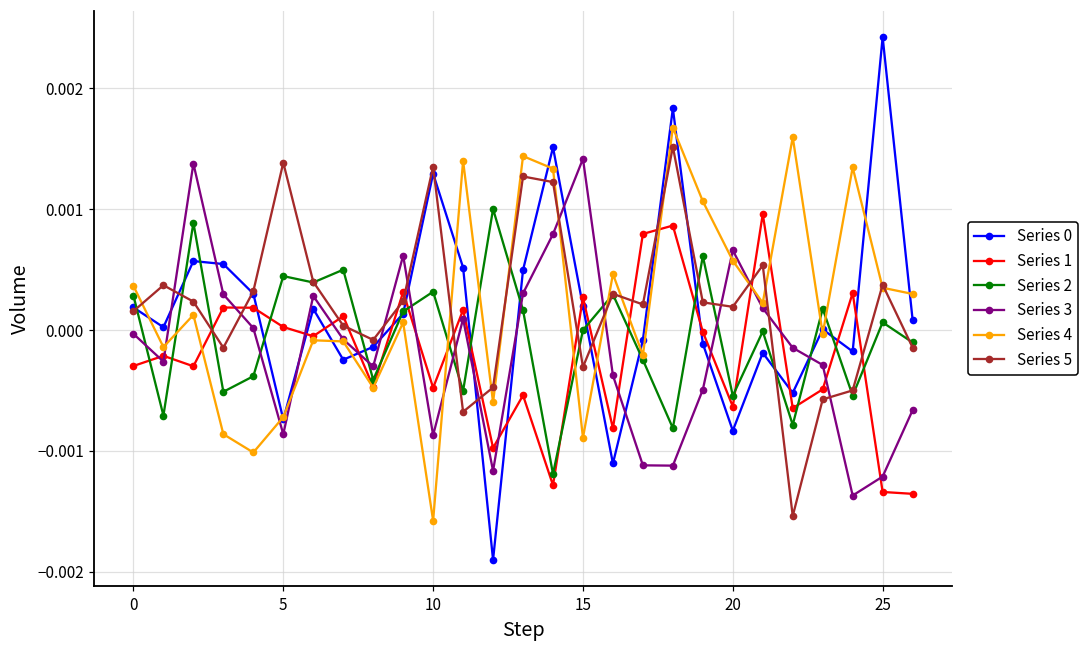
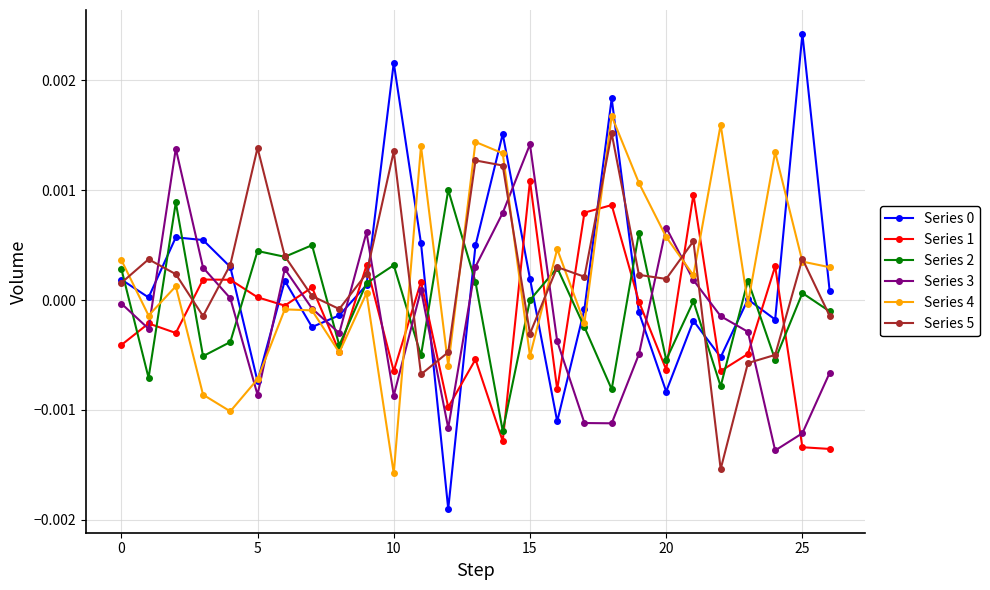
Series 1, 0: -0.00030 -> -0.00041
Series 0, 10: 0.00130 -> 0.00216
Series 1, 10: -0.00048 -> -0.00065
Series 1, 15: 0.00027 -> 0.00108
Series 4, 15: -0.00089 -> -0.00051
